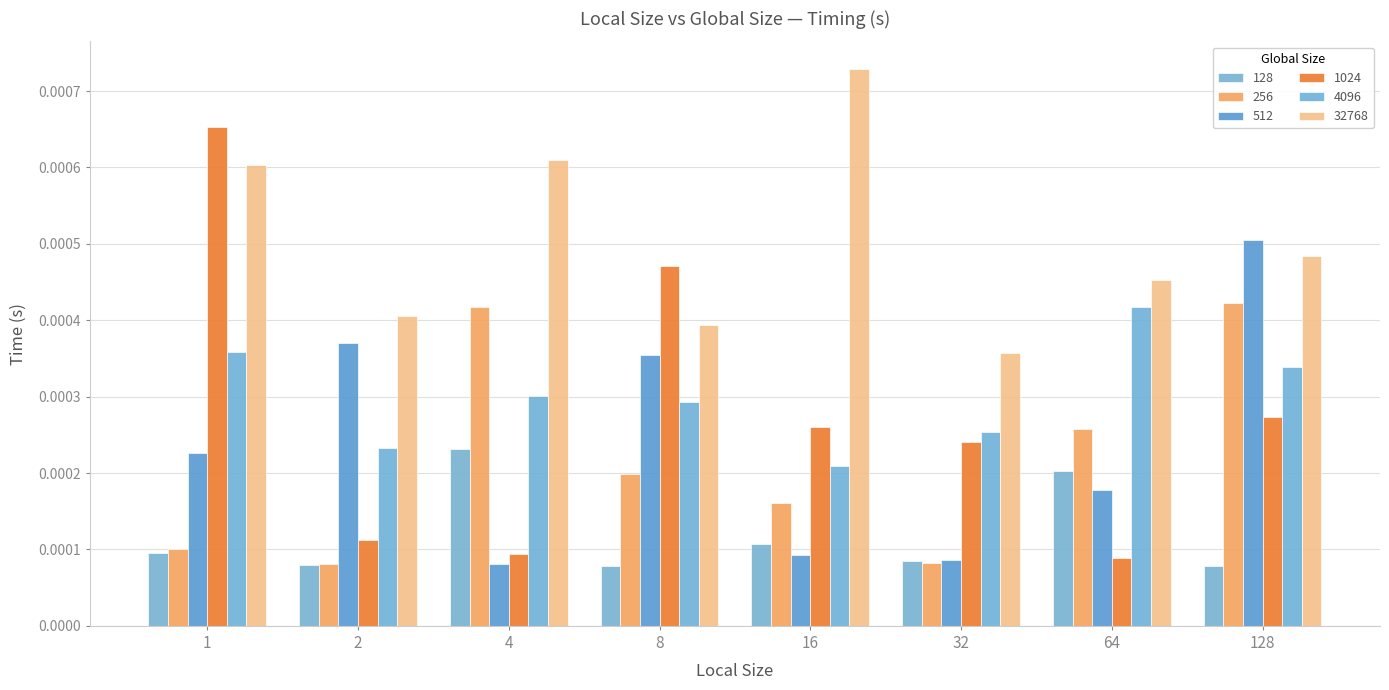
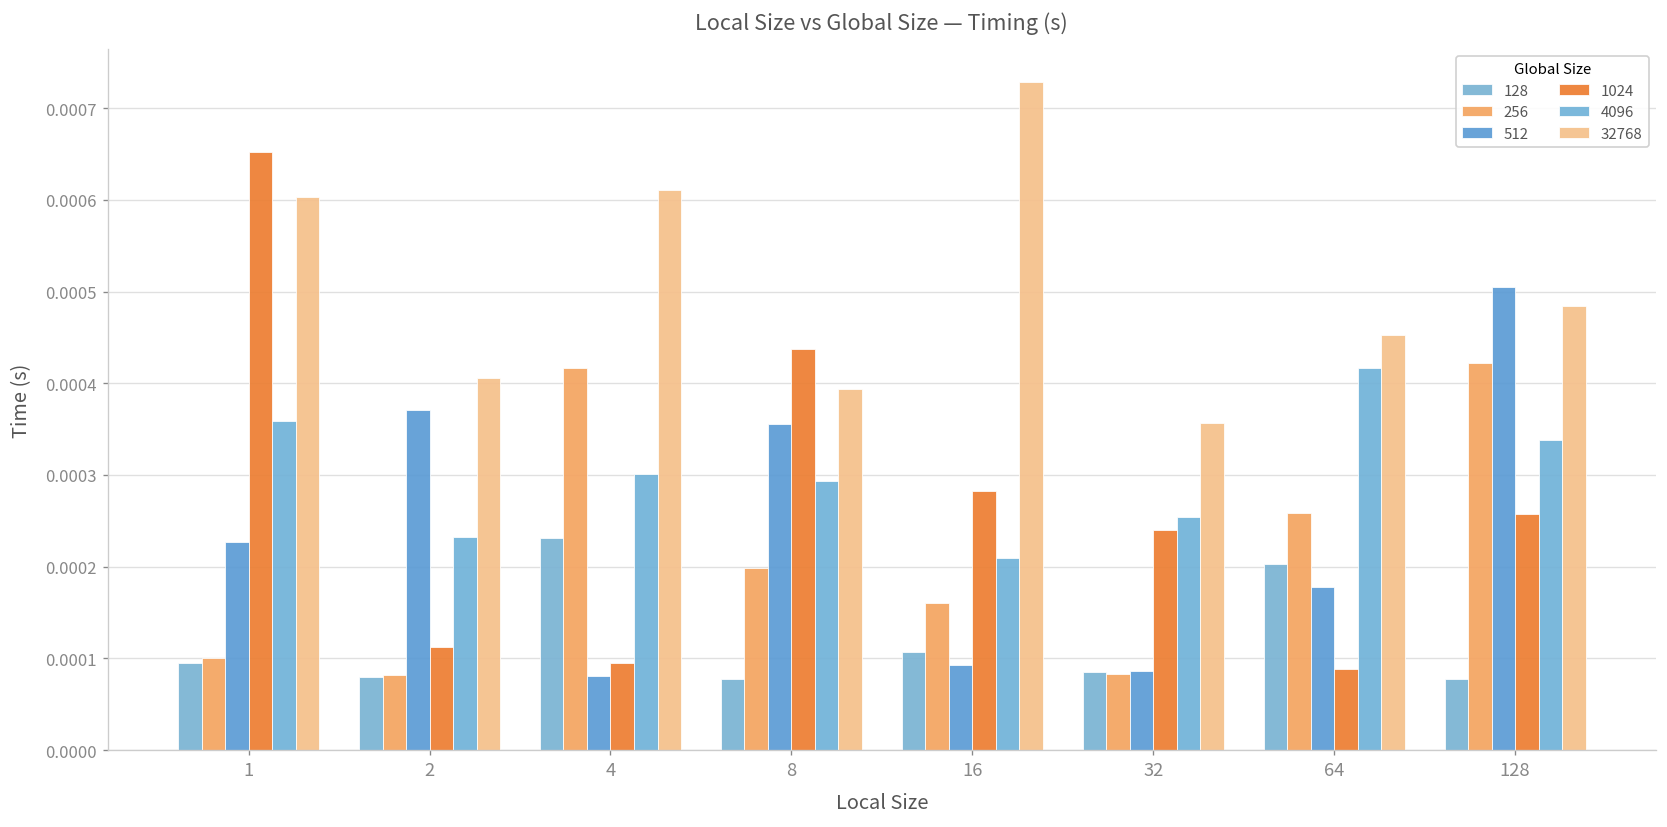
1024, 8: 0.00047 -> 0.00044
1024, 16: 0.00026 -> 0.00028
1024, 128: 0.00027 -> 0.00026
